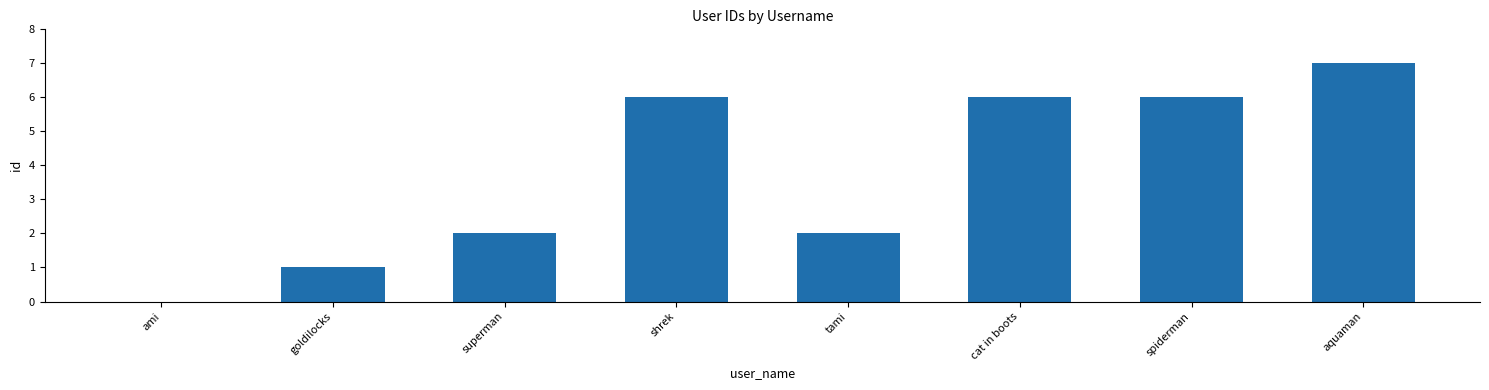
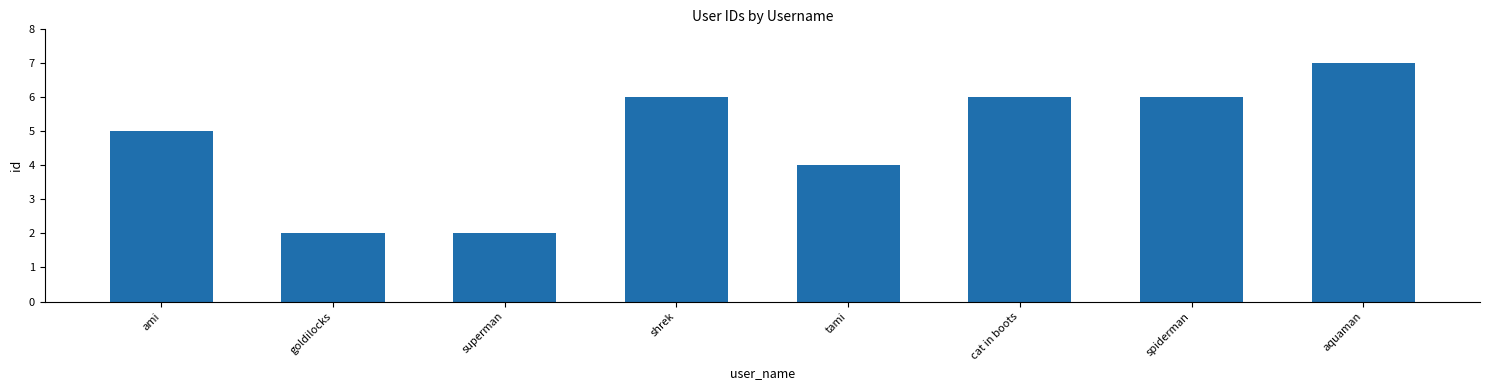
ami: 0 -> 5
goldilocks: 1 -> 2
tami: 2 -> 4
